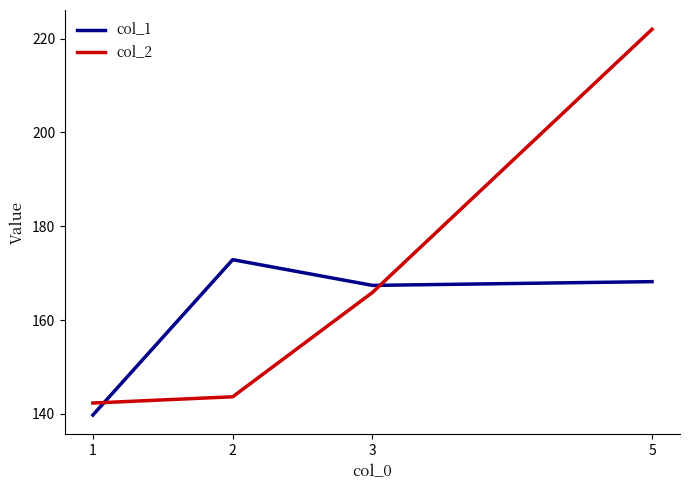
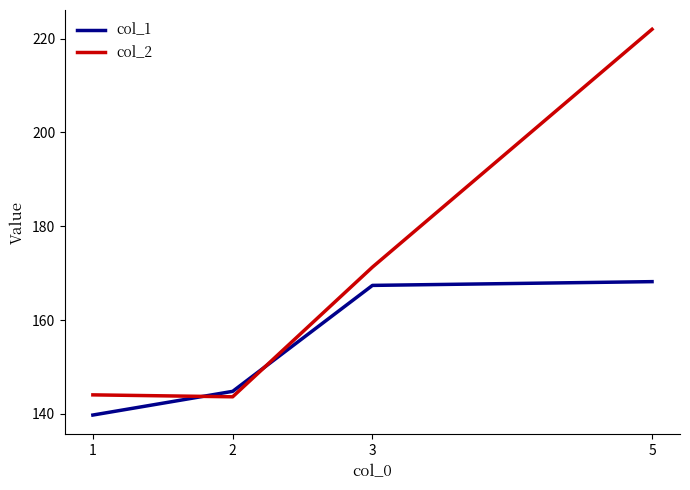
col_2, 1: 142 -> 144
col_1, 2: 173 -> 145
col_2, 3: 166 -> 171
